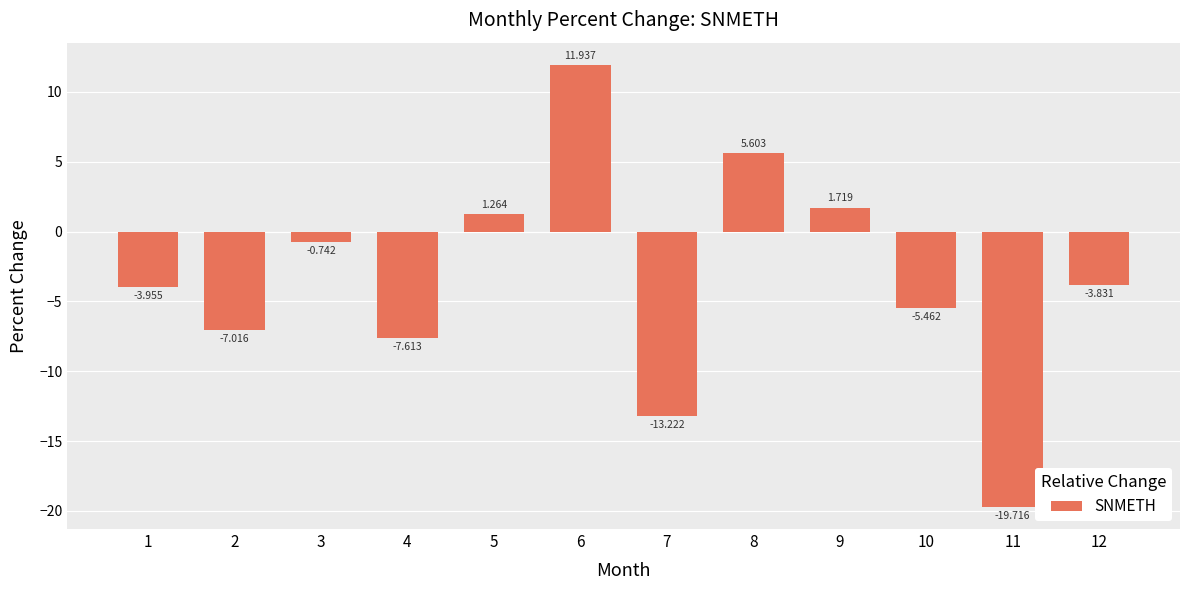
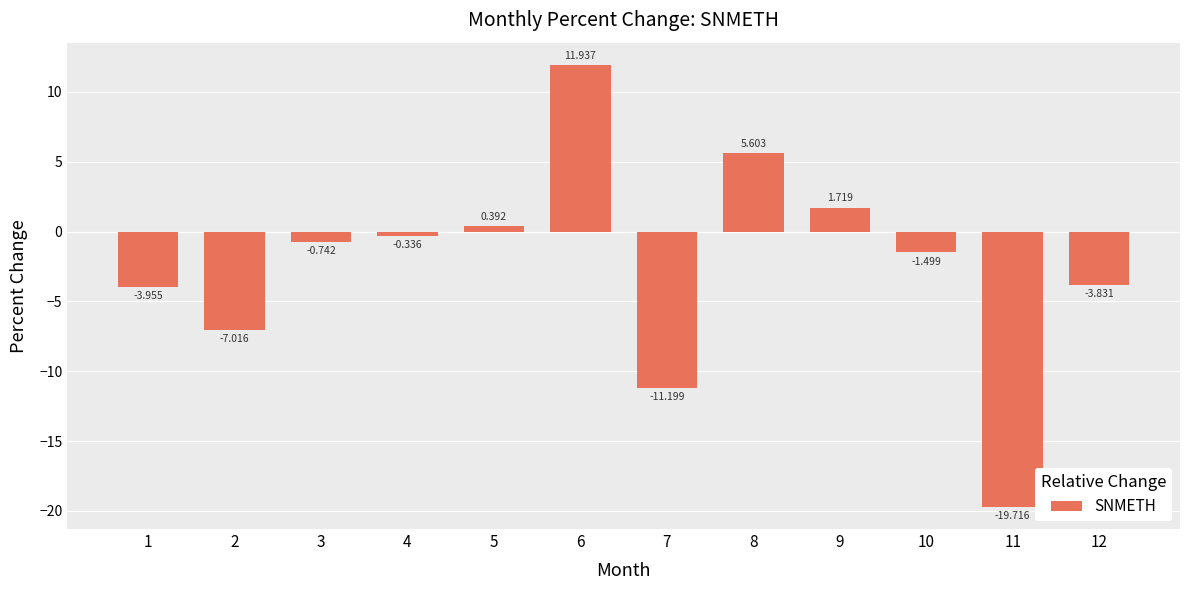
4: -7.613 -> -0.336
5: 1.264 -> 0.392
7: -13.222 -> -11.199
10: -5.462 -> -1.499
